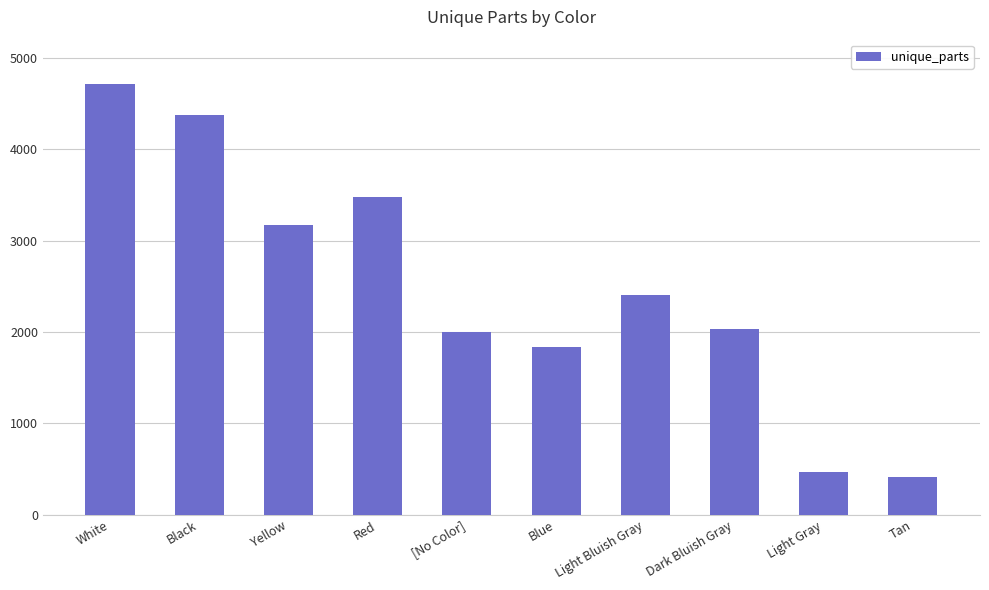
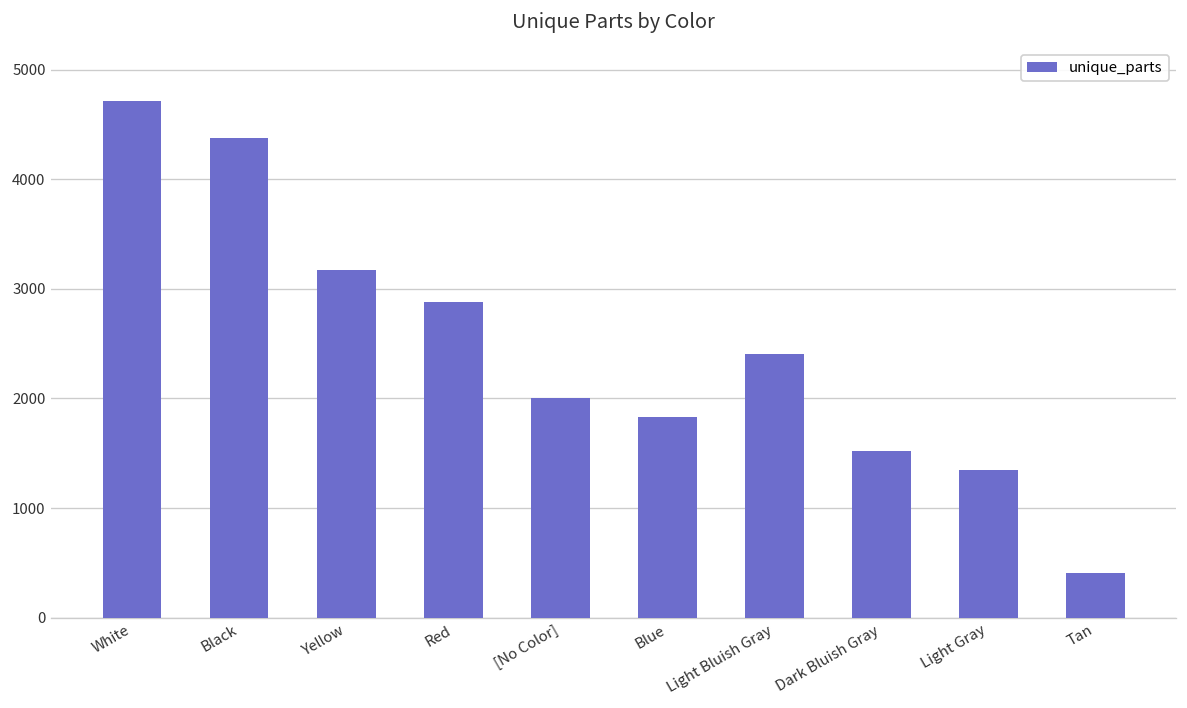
Red: 3500 -> 2900
Dark Bluish Gray: 2000 -> 1500
Light Gray: 500 -> 1400
